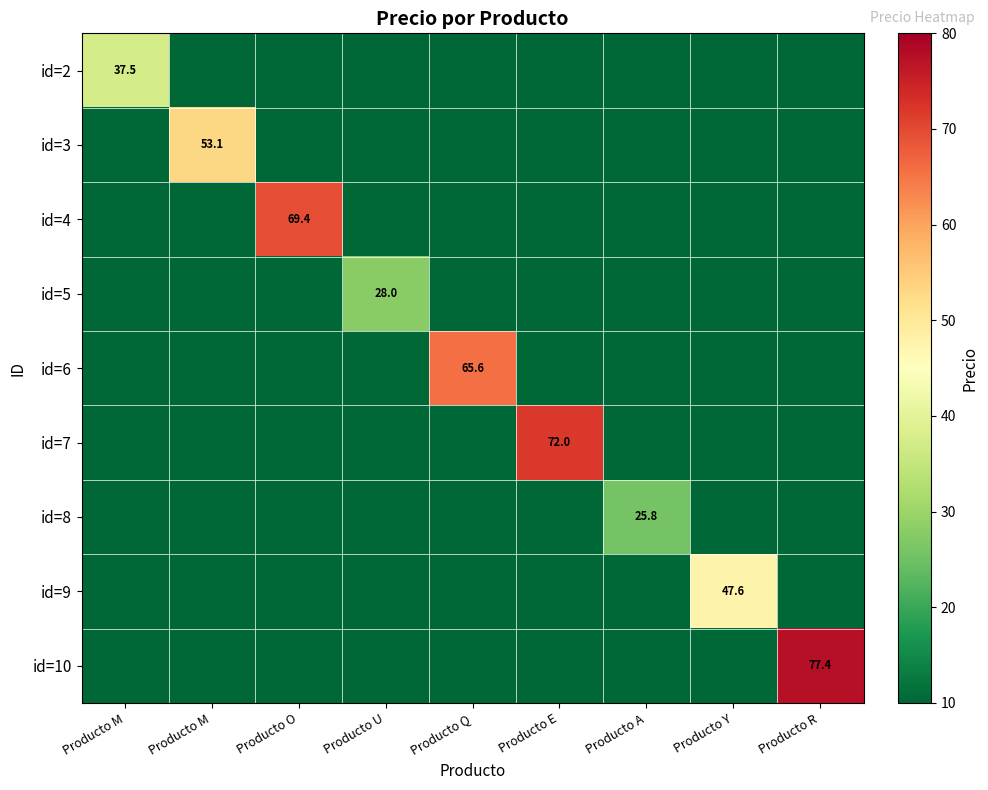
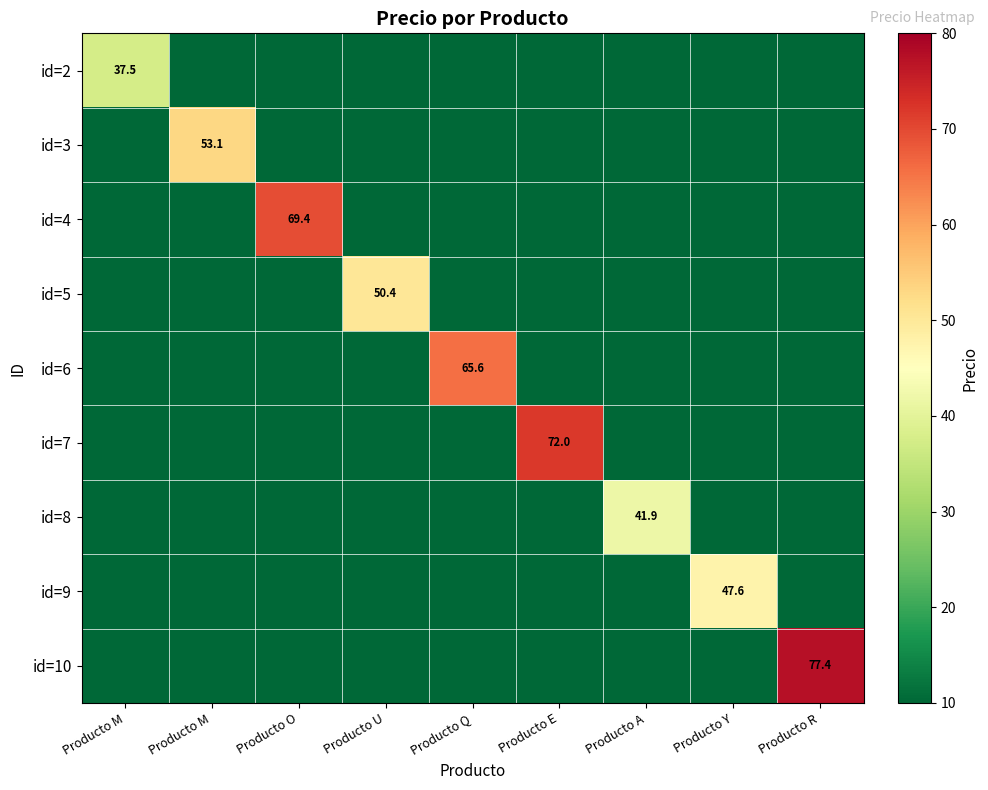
id=5, Producto U: 28.0 -> 50.4
id=8, Producto A: 25.8 -> 41.9
